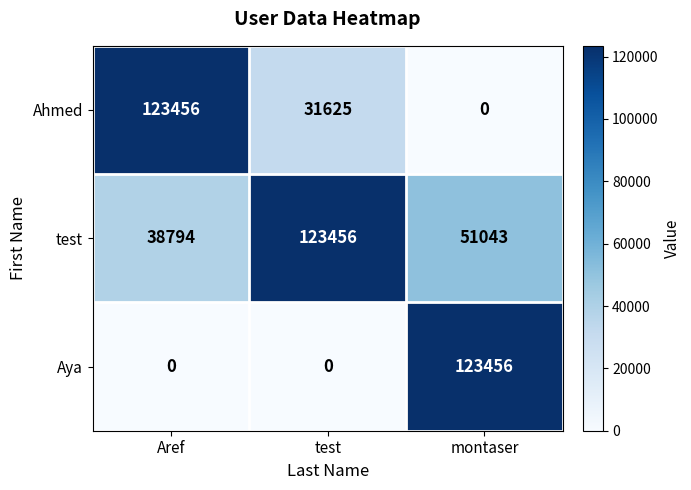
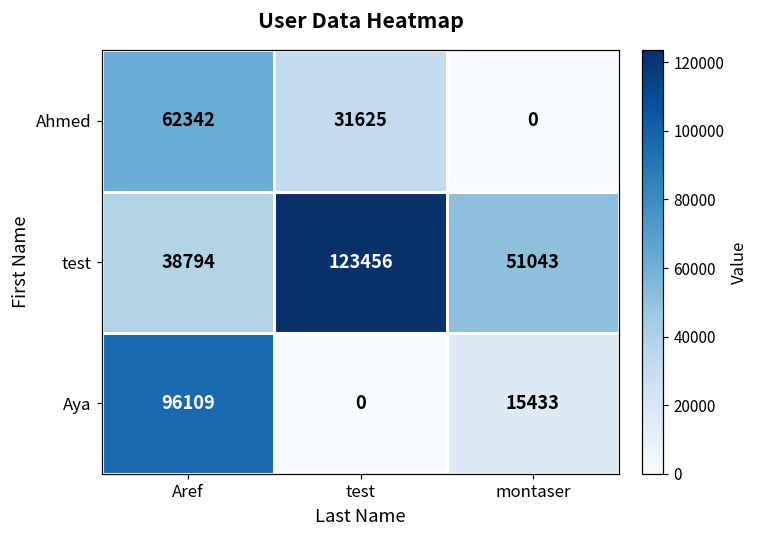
Ahmed, Aref: 123456 -> 62342
Aya, Aref: 0 -> 96109
Aya, montaser: 123456 -> 15433
